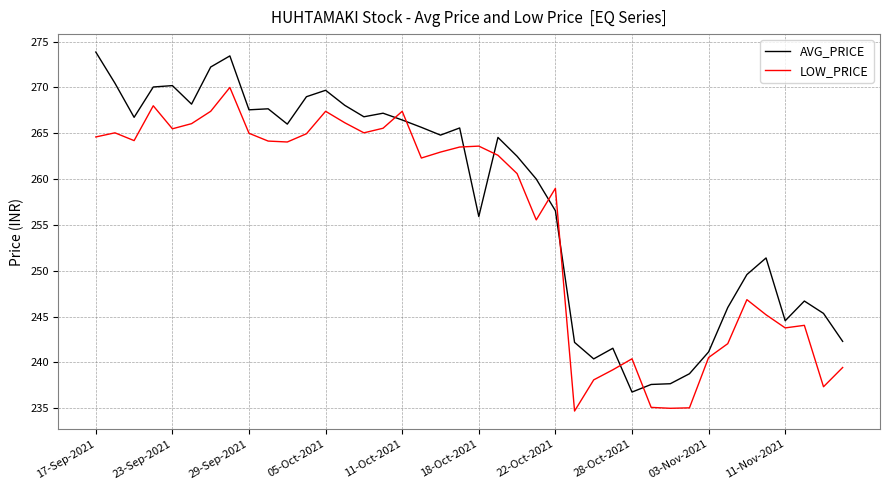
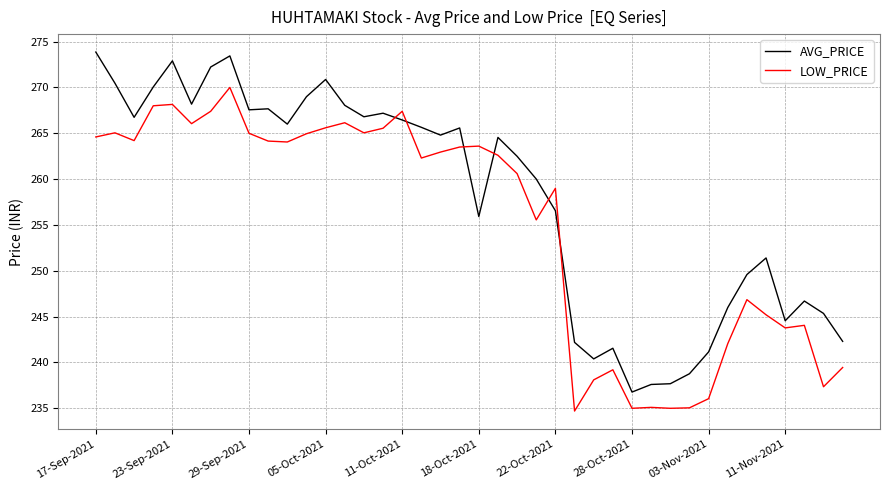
AVG_PRICE, 23-Sep-2021: 270 -> 273
LOW_PRICE, 23-Sep-2021: 265 -> 268
AVG_PRICE, 05-Oct-2021: 270 -> 271
LOW_PRICE, 05-Oct-2021: 267 -> 266
LOW_PRICE, 28-Oct-2021: 240 -> 235
LOW_PRICE, 03-Nov-2021: 241 -> 236
